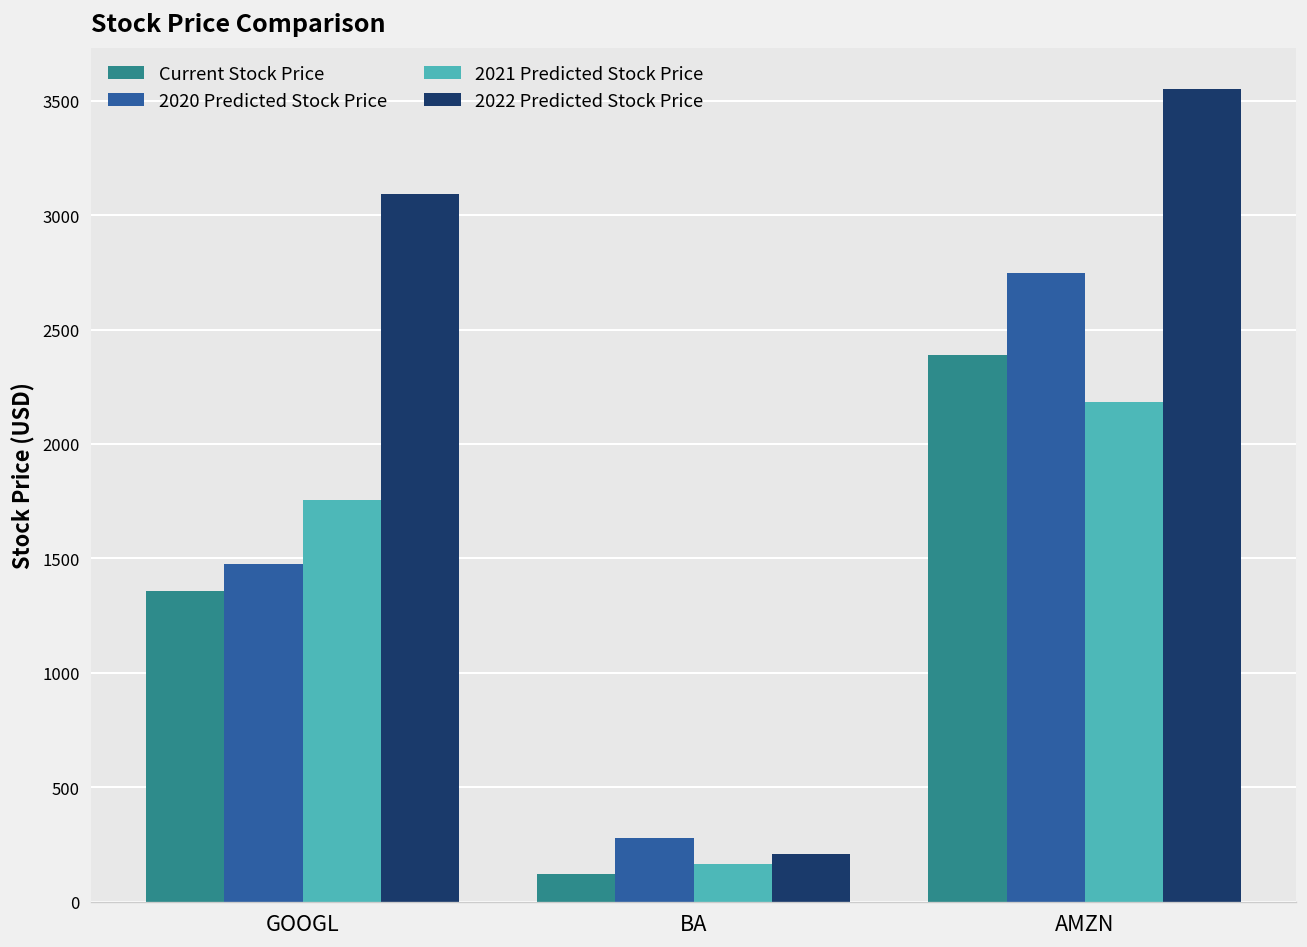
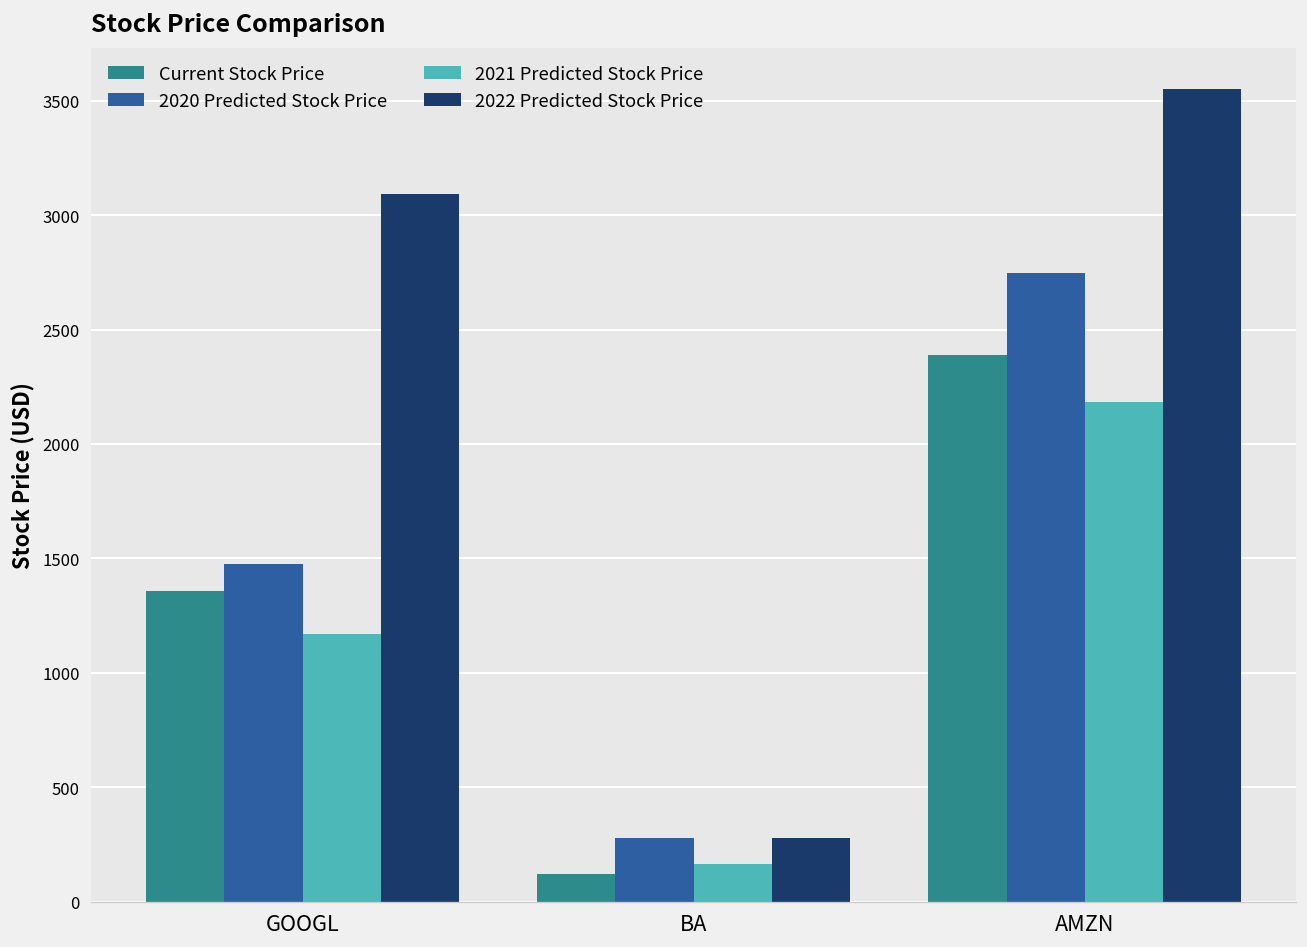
2021 Predicted Stock Price, GOOGL: 1760 -> 1170
2022 Predicted Stock Price, BA: 210 -> 280
